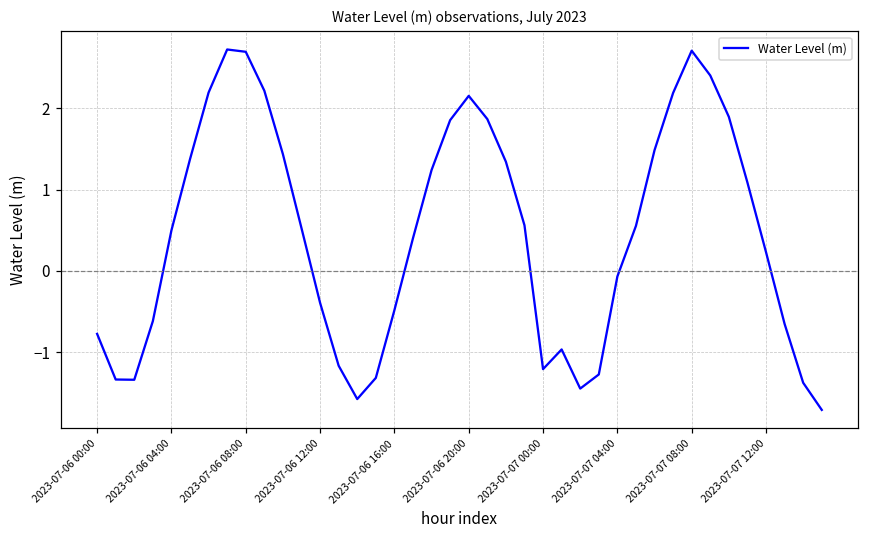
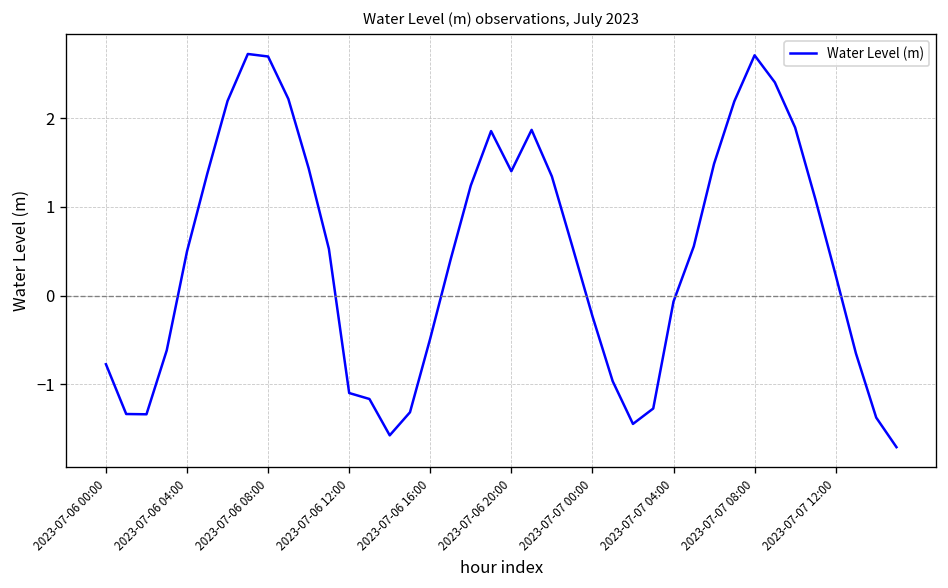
2023-07-06 12:00: -0.4 -> -1.1
2023-07-06 20:00: 2.2 -> 1.4
2023-07-07 00:00: -1.2 -> -0.2
